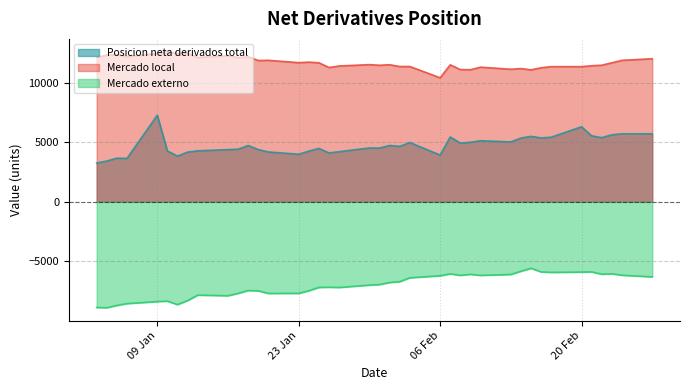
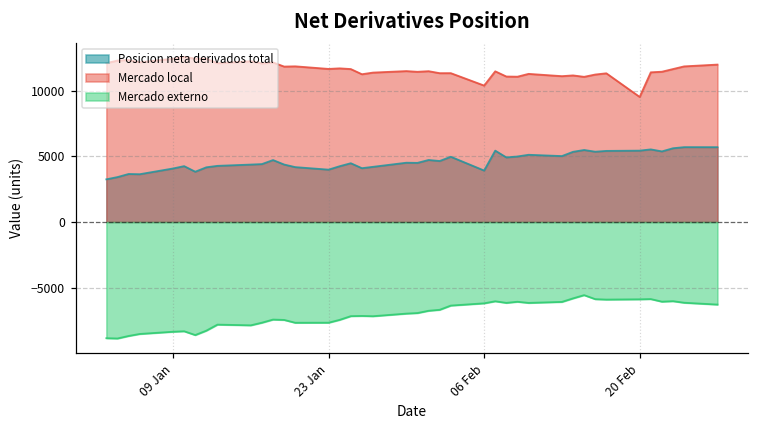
Posicion neta derivados total, 09 Jan: 7300 -> 4100
Posicion neta derivados total, 20 Feb: 6300 -> 5400
Mercado local, 20 Feb: 11300 -> 9500
